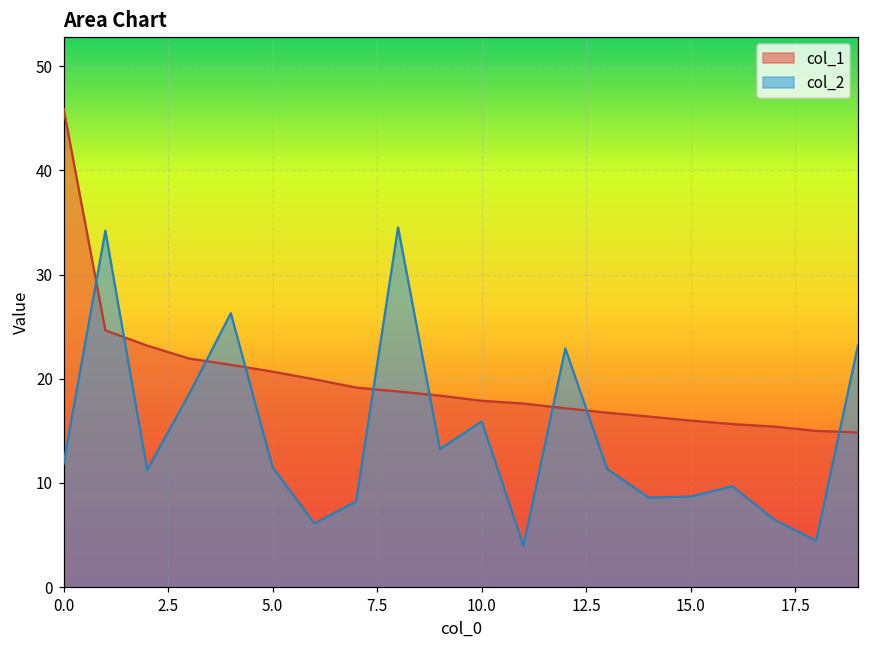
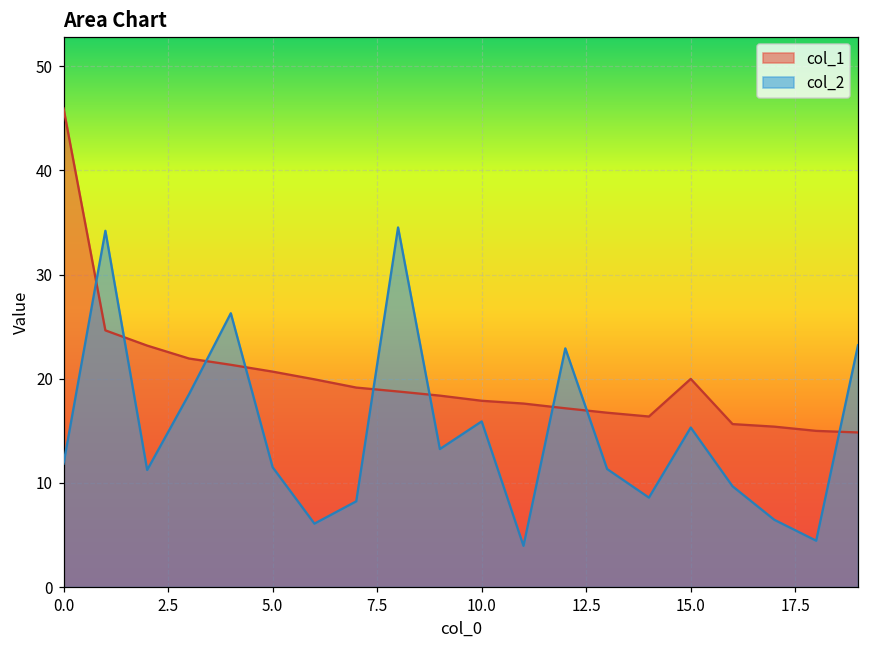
col_1, 15.0: 16 -> 20
col_2, 15.0: 9 -> 15
